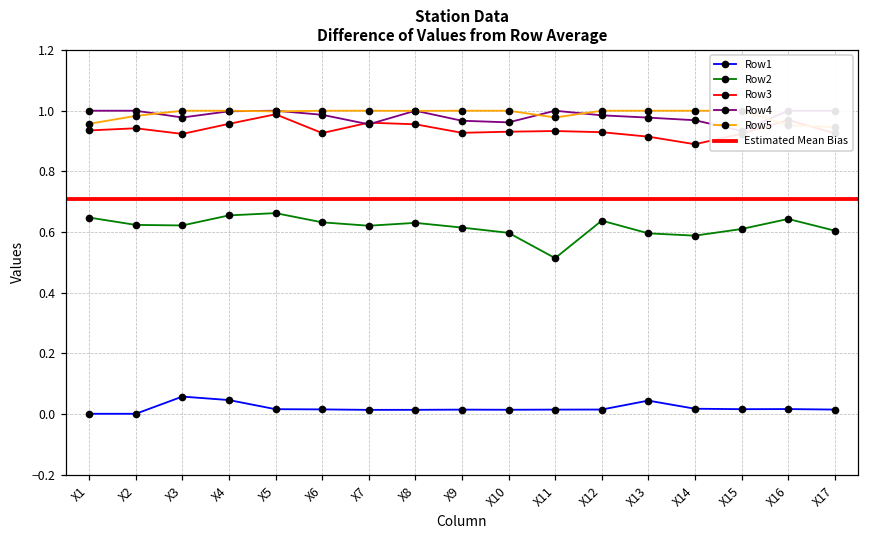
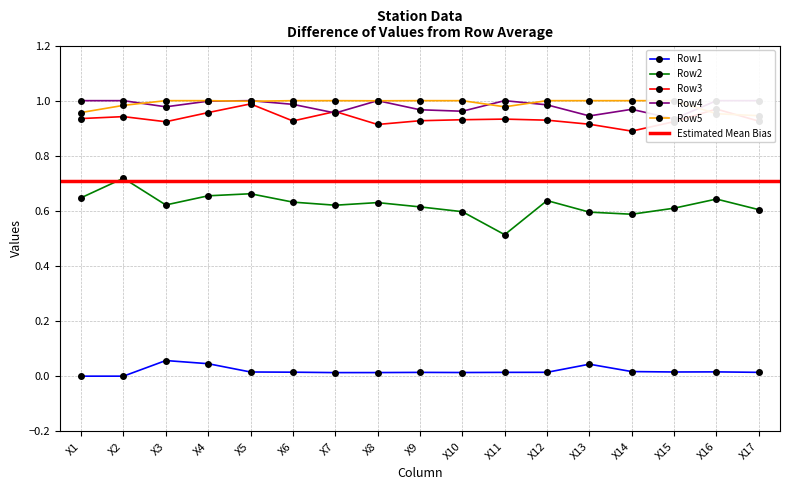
Row2, X2: 0.62 -> 0.72
Row3, X8: 0.96 -> 0.91
Row4, X13: 0.98 -> 0.94
